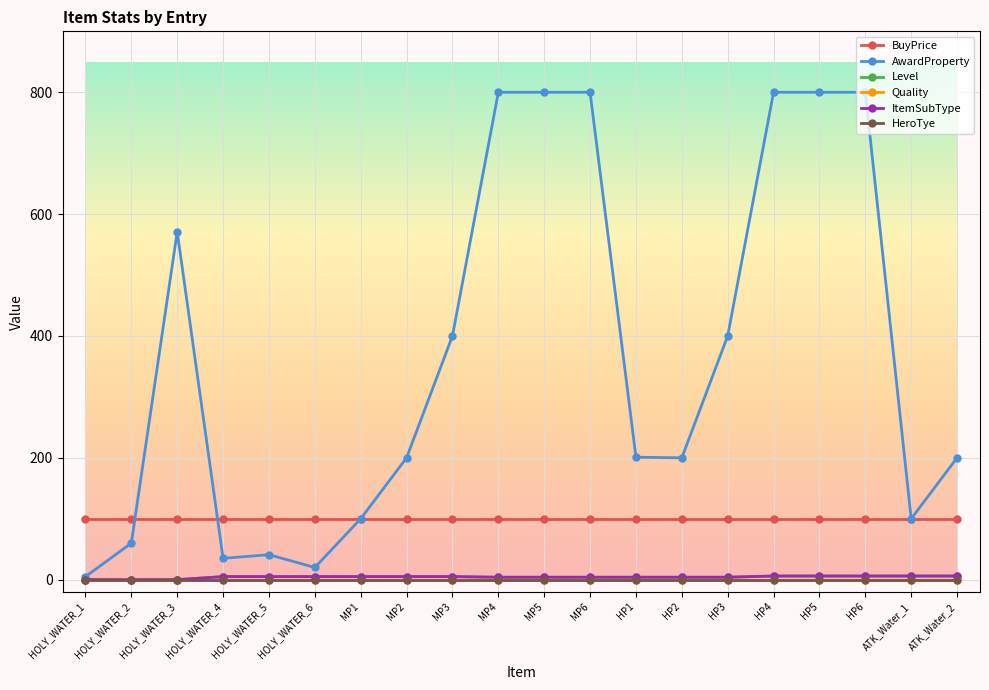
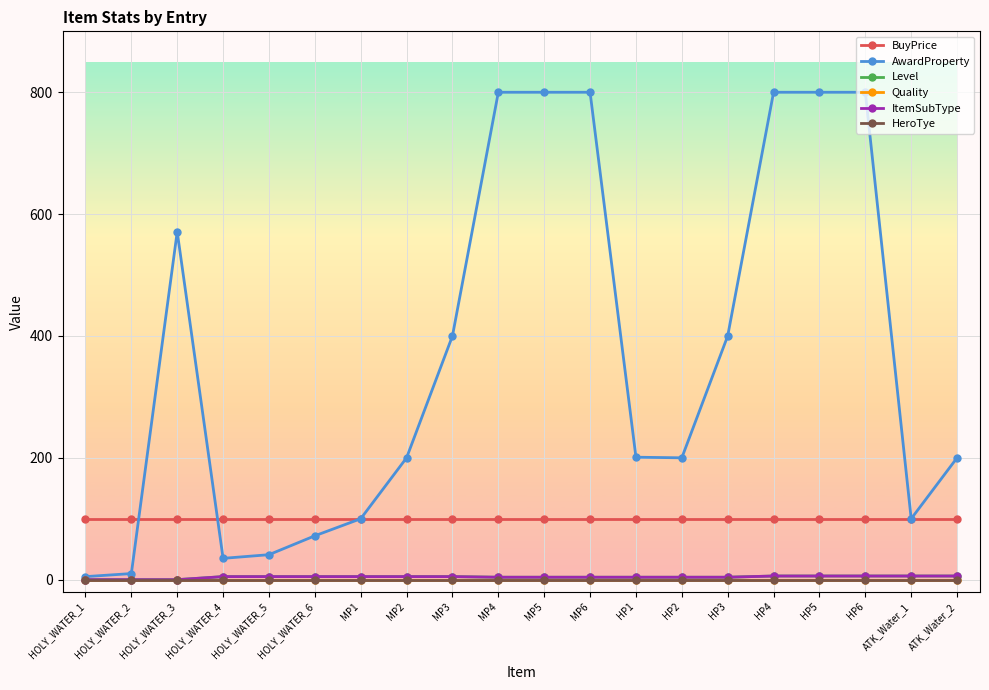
AwardProperty, HOLY_WATER_2: 60 -> 10
AwardProperty, HOLY_WATER_6: 20 -> 70
